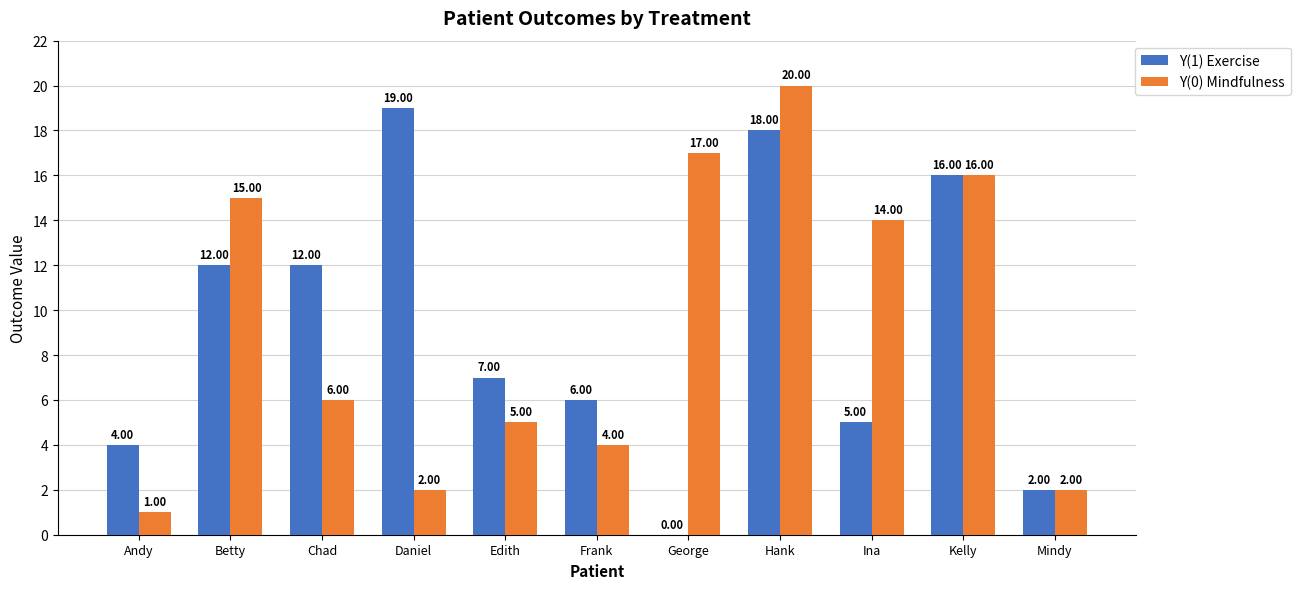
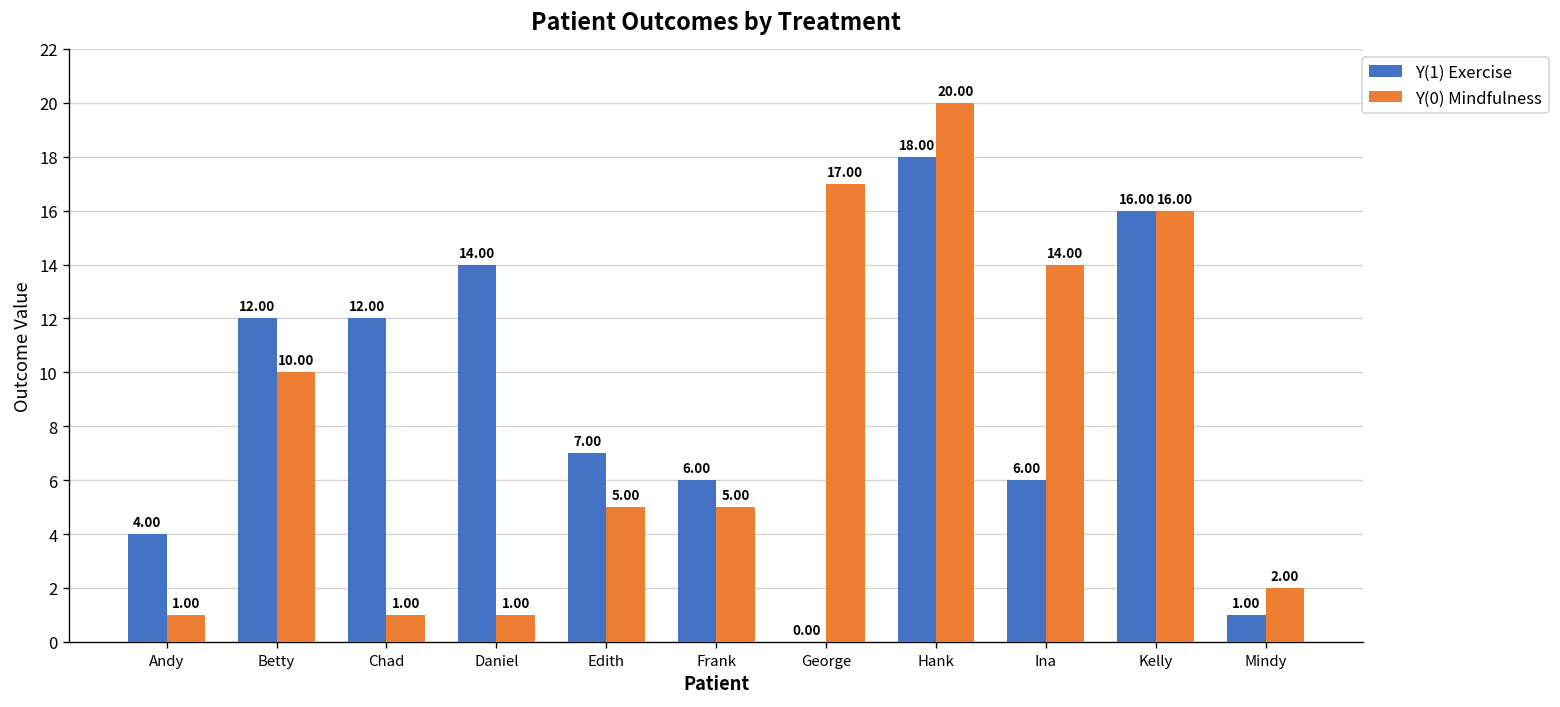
Y(0) Mindfulness, Betty: 15.00 -> 10.00
Y(0) Mindfulness, Chad: 6.00 -> 1.00
Y(1) Exercise, Daniel: 19.00 -> 14.00
Y(0) Mindfulness, Daniel: 2.00 -> 1.00
Y(0) Mindfulness, Frank: 4.00 -> 5.00
Y(1) Exercise, Ina: 5.00 -> 6.00
Y(1) Exercise, Mindy: 2.00 -> 1.00
